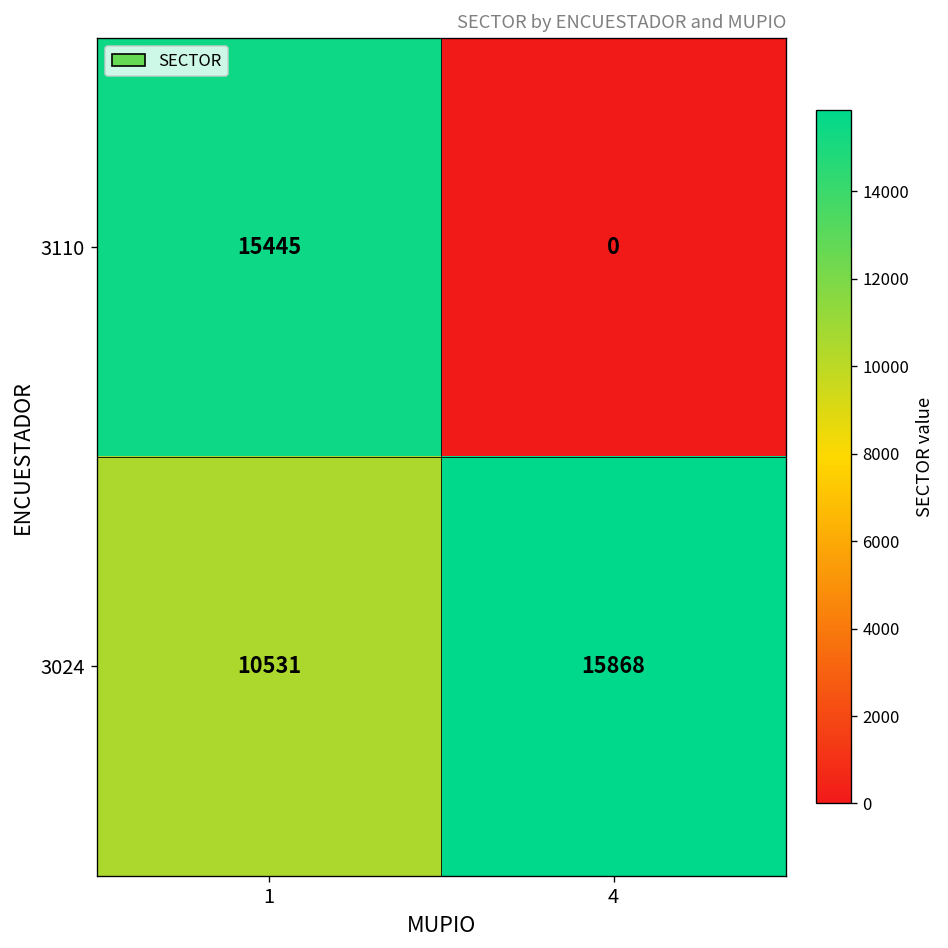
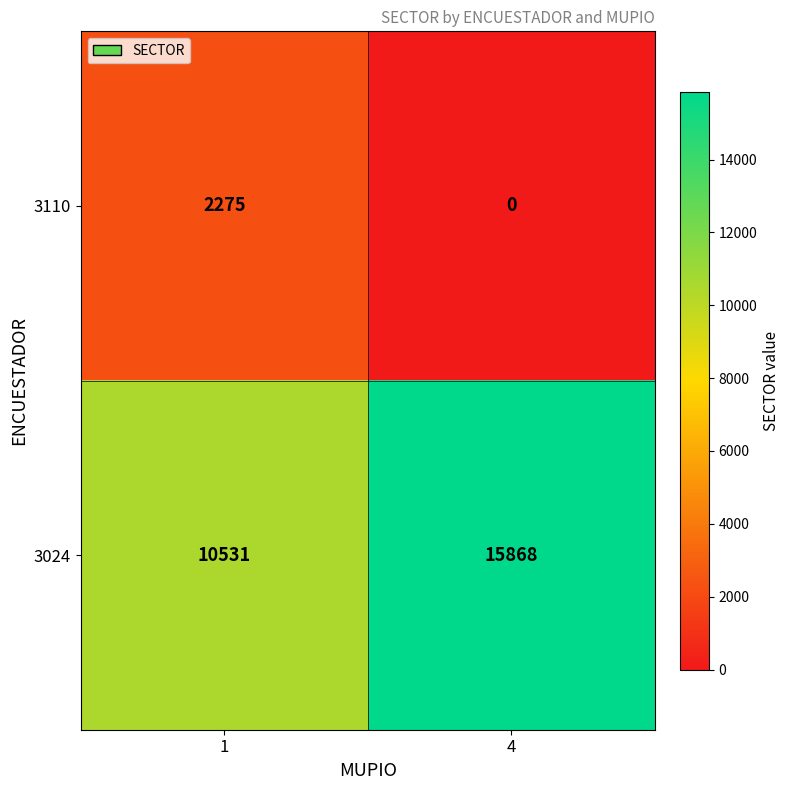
3110, 1: 15445 -> 2275
